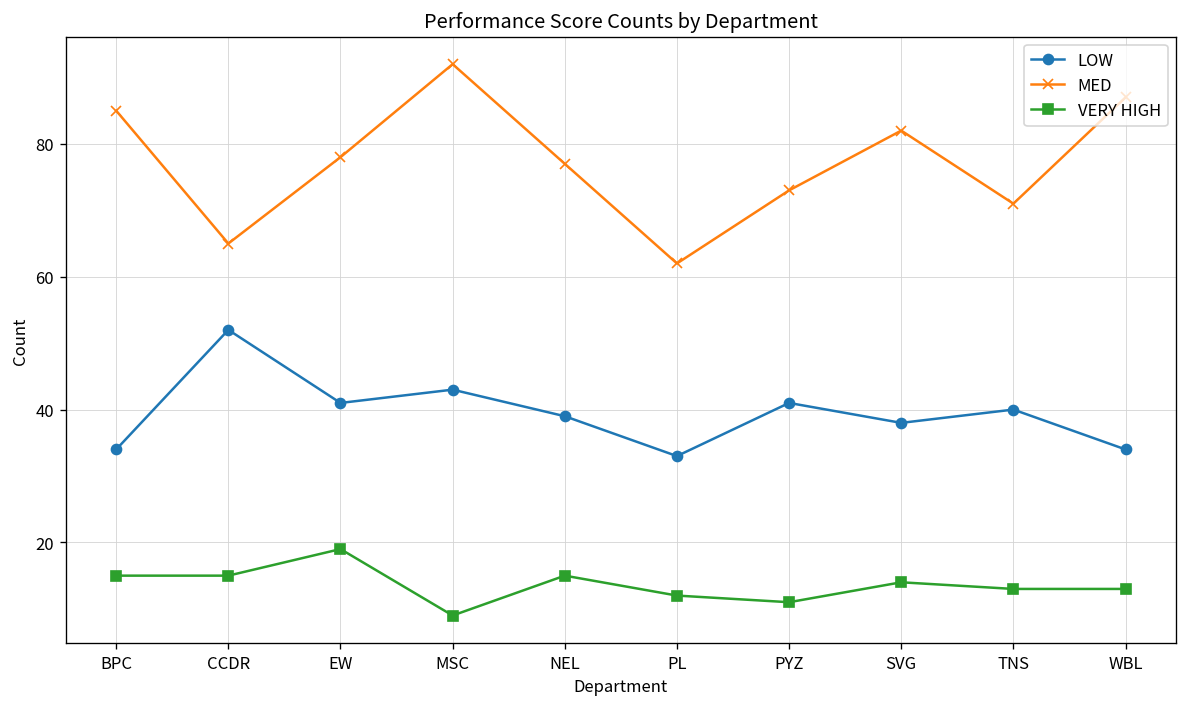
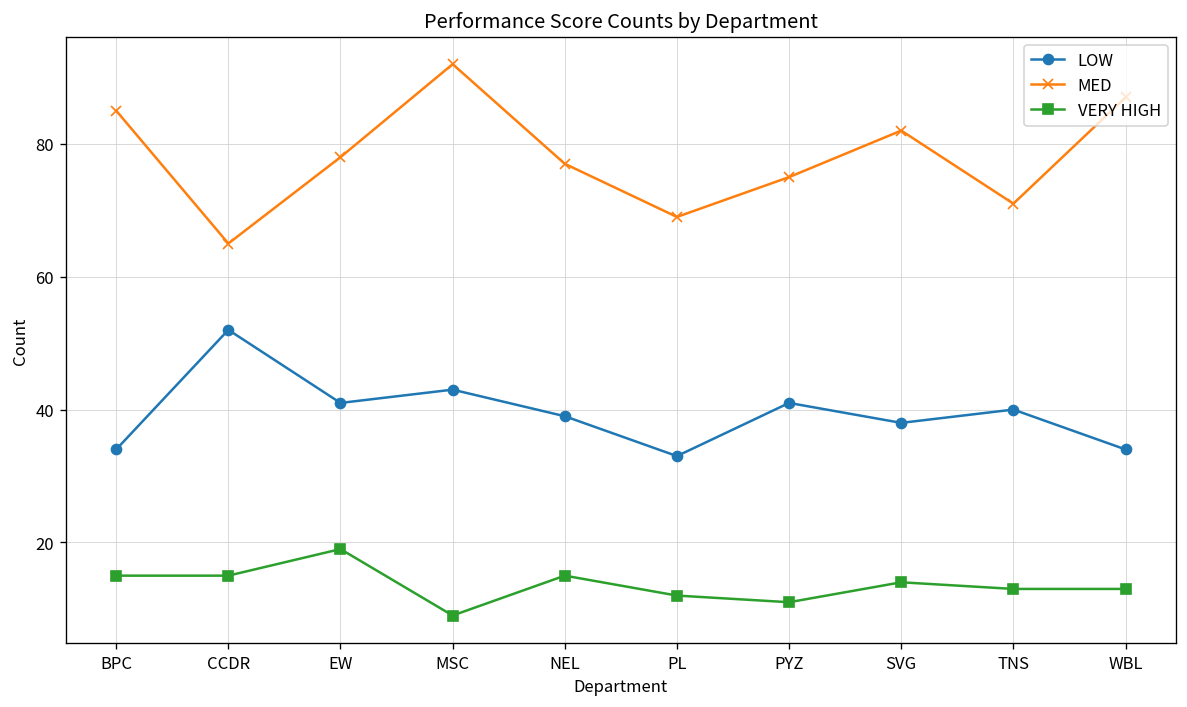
MED, PL: 62 -> 69
MED, PYZ: 73 -> 75
